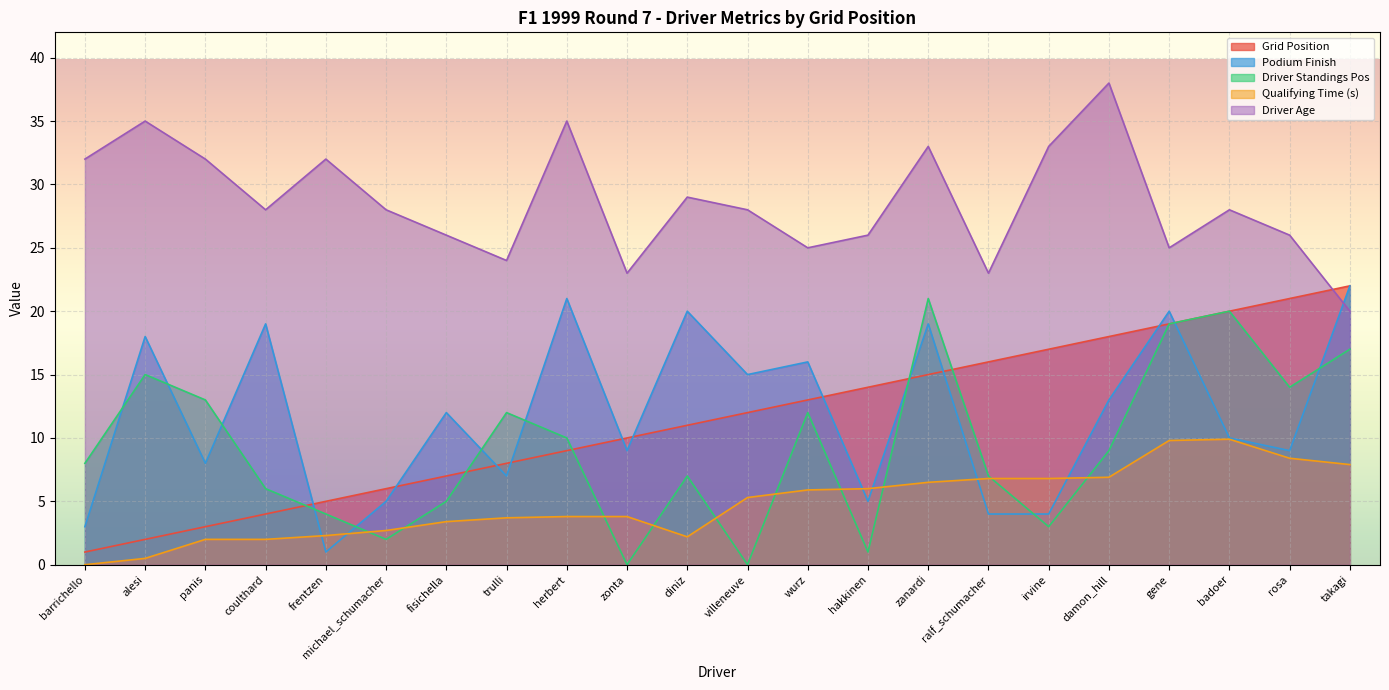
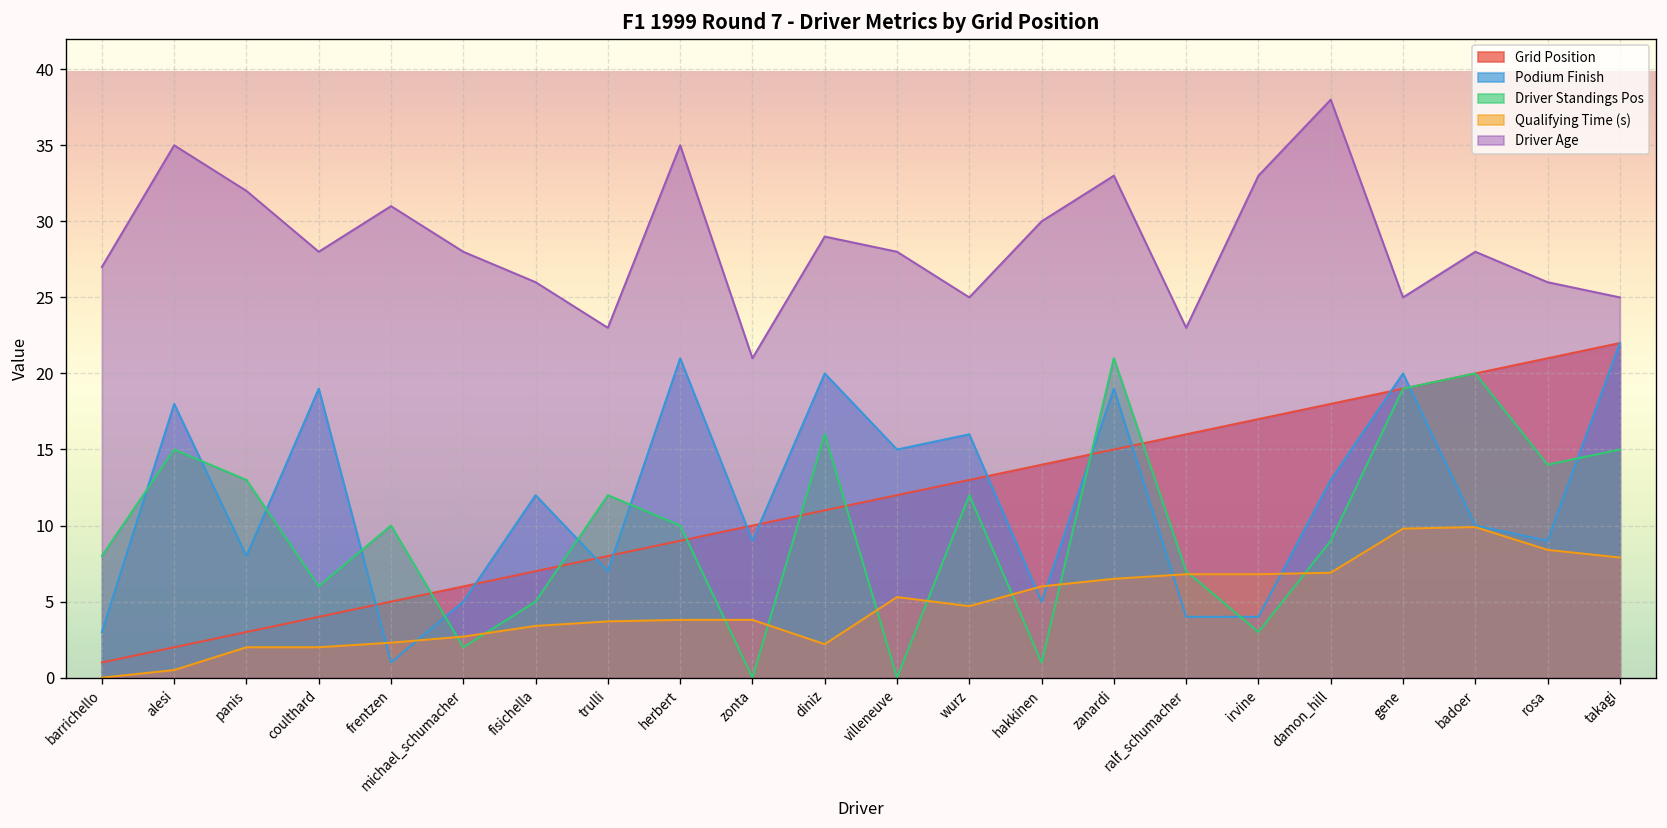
Driver Age, barrichello: 32 -> 27
Driver Standings Pos, frentzen: 4 -> 10
Driver Age, frentzen: 32 -> 31
Driver Age, trulli: 24 -> 23
Driver Age, zonta: 23 -> 21
Driver Standings Pos, diniz: 7 -> 16
Qualifying Time (s), wurz: 5.9 -> 4.7
Driver Age, hakkinen: 26 -> 30
Driver Standings Pos, takagi: 17 -> 15
Driver Age, takagi: 20 -> 25
